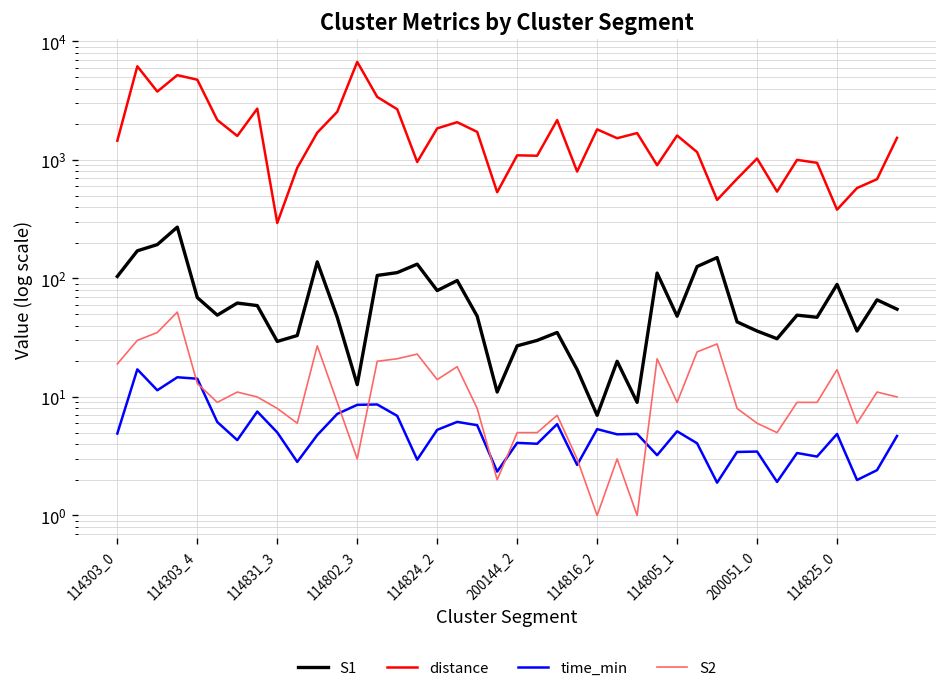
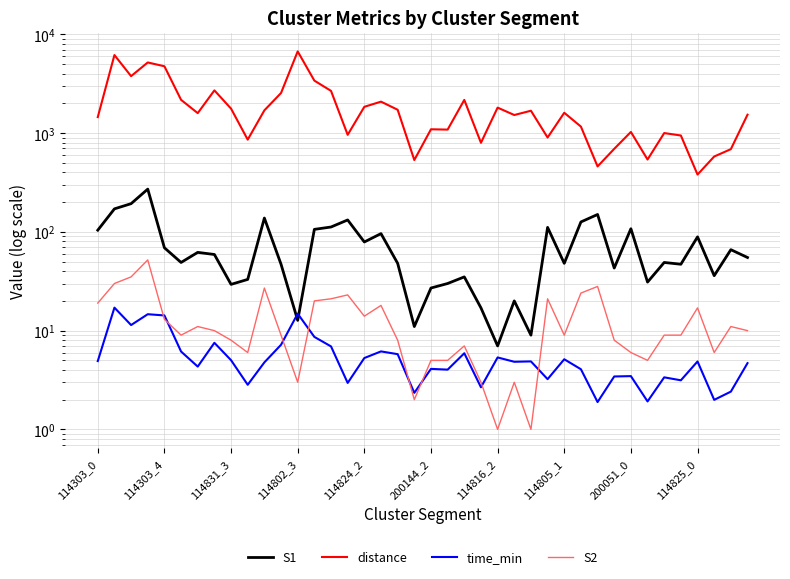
distance, 114831_3: 290 -> 1800
time_min, 114802_3: 9 -> 15
S1, 200051_0: 36 -> 110
